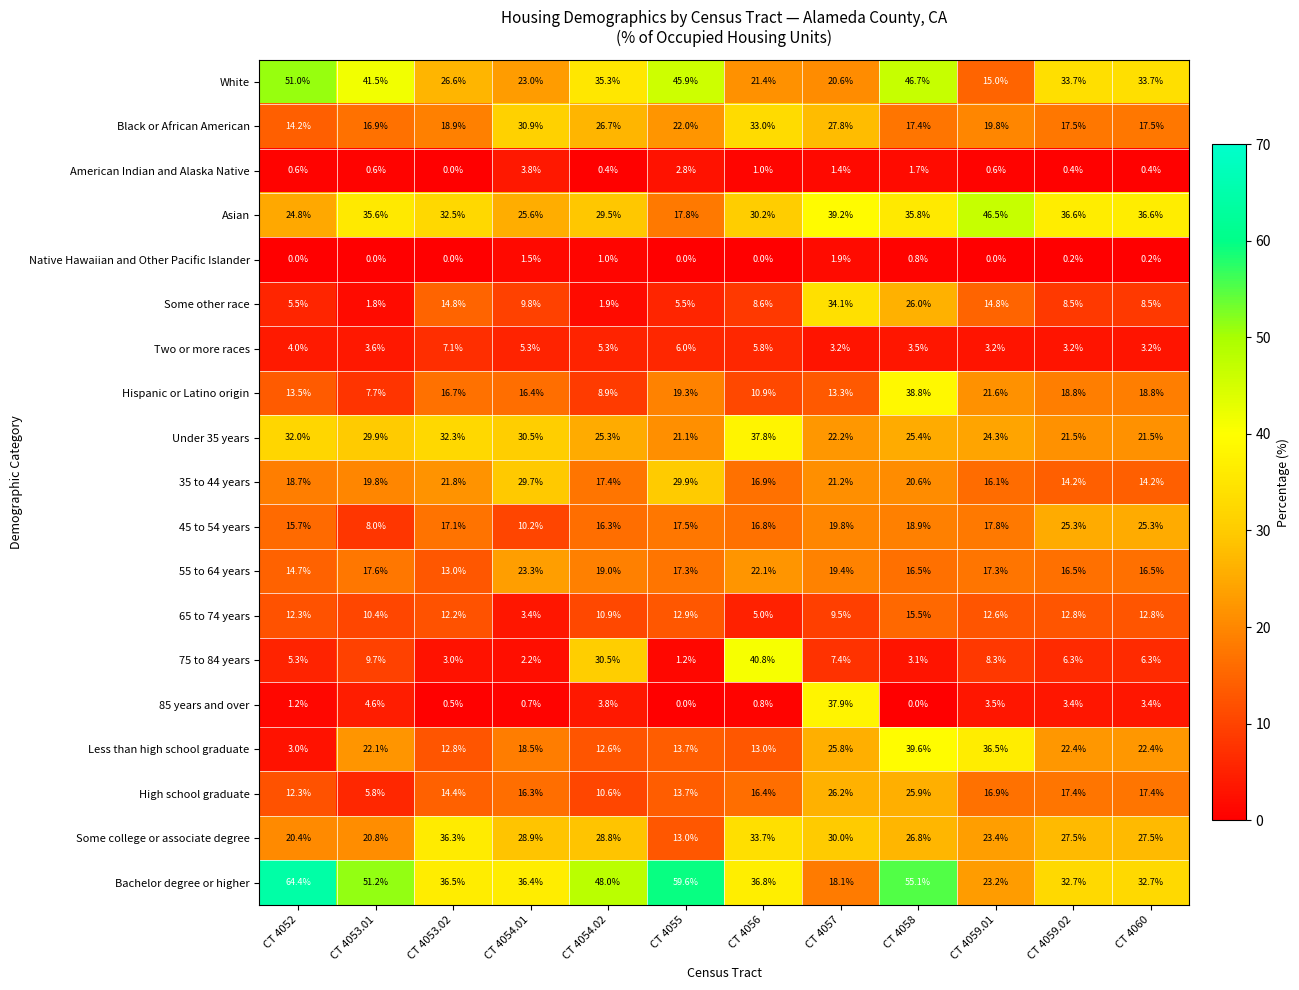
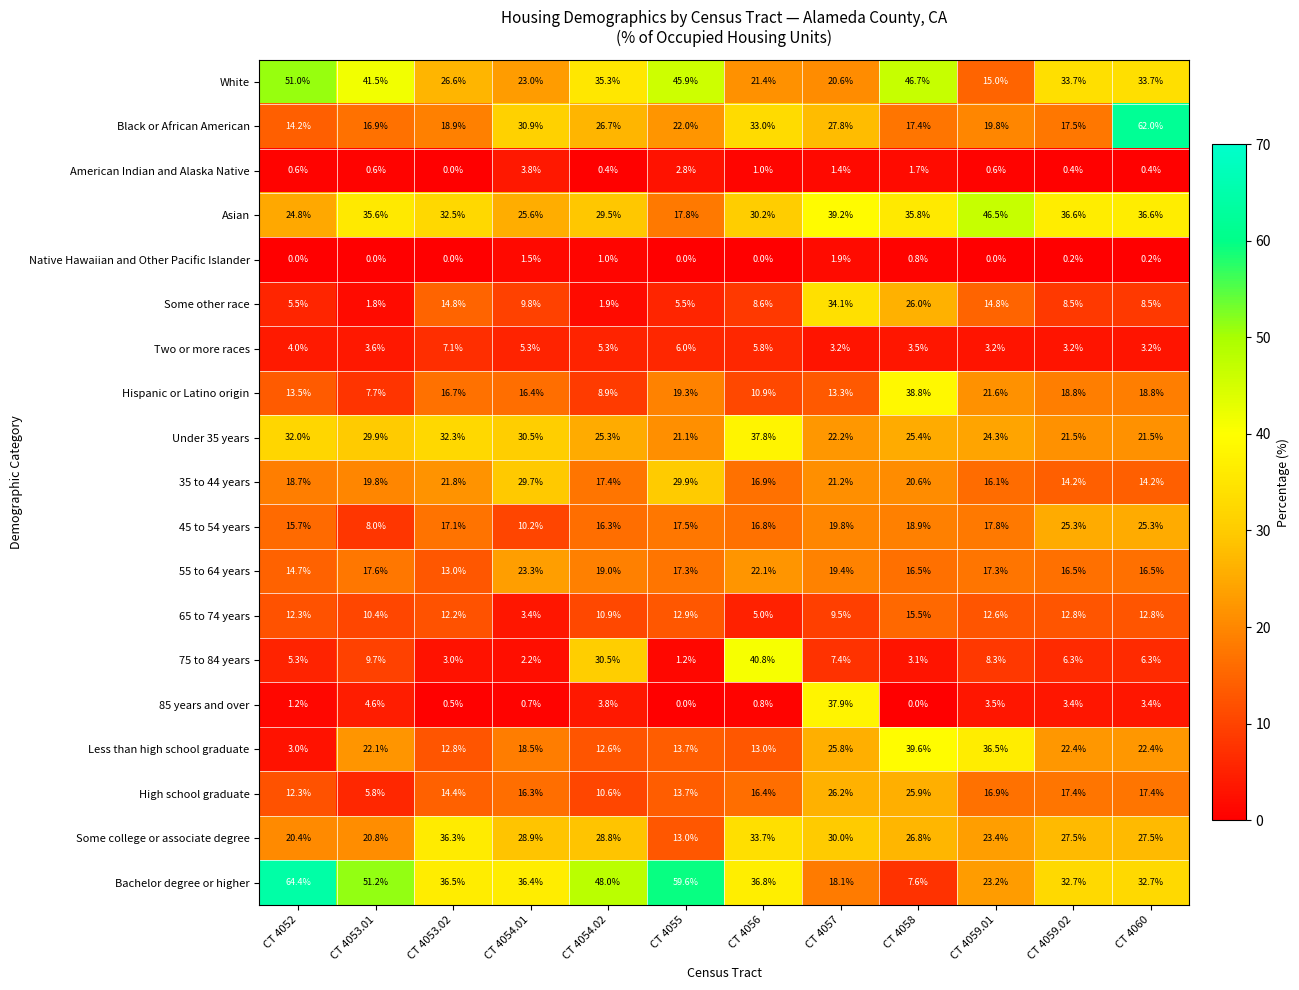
Black or African American, CT 4060: 17.5% -> 62.0%
Bachelor degree or higher, CT 4058: 55.1% -> 7.6%
